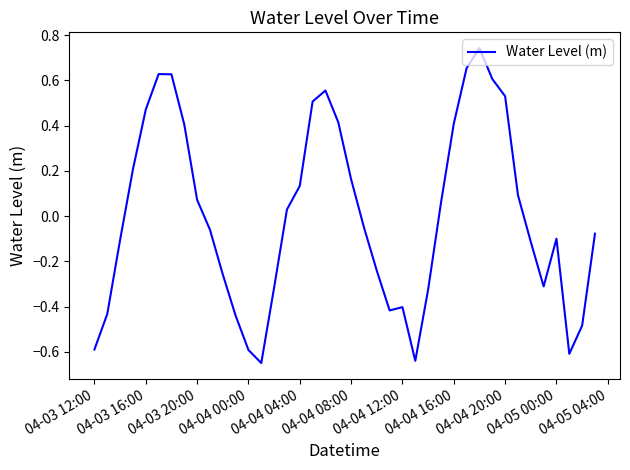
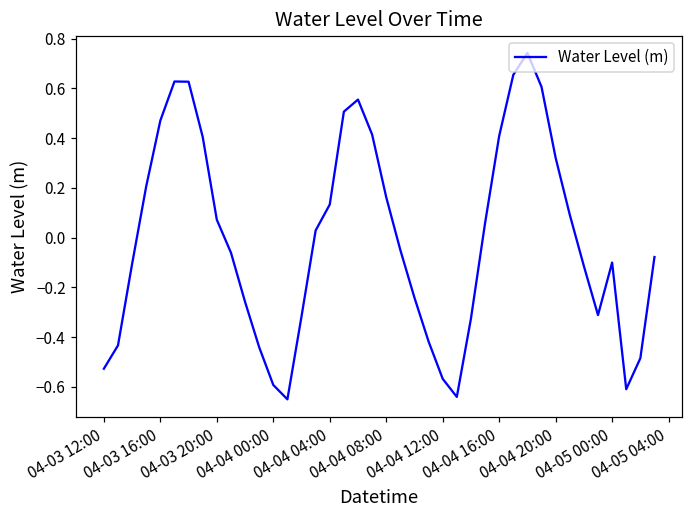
04-03 12:00: -0.59 -> -0.53
04-04 12:00: -0.40 -> -0.57
04-04 20:00: 0.53 -> 0.32
